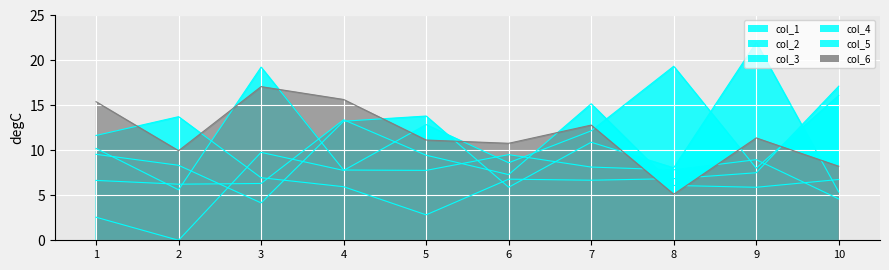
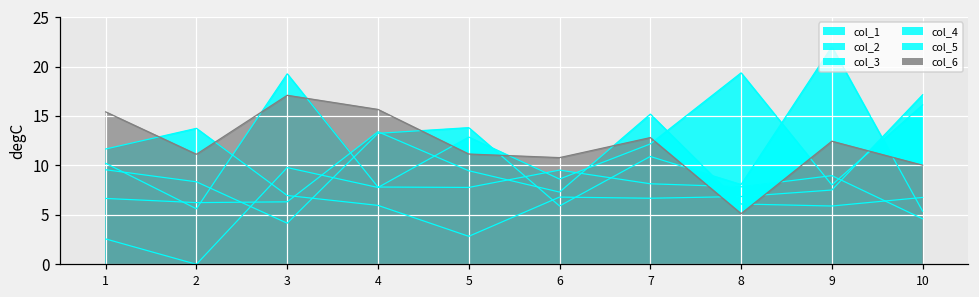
col_6, 2: 10 -> 11
col_6, 9: 11 -> 12
col_6, 10: 8 -> 10
